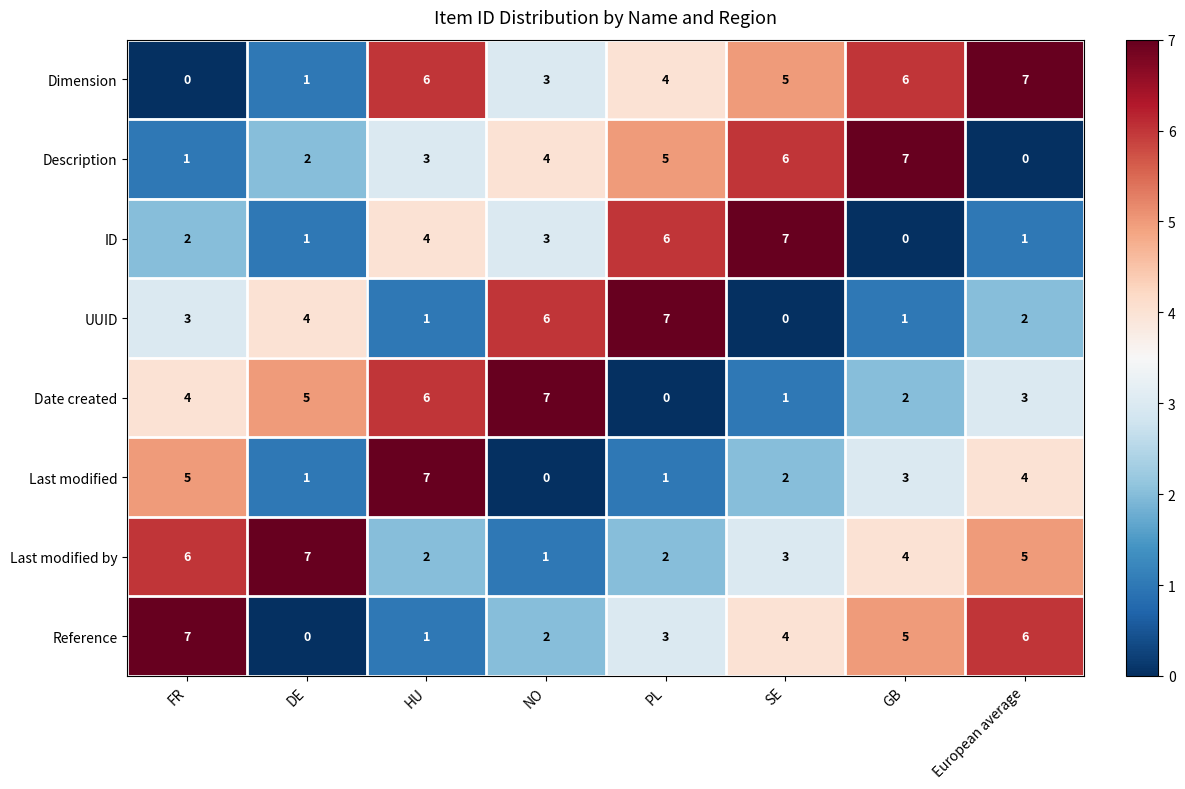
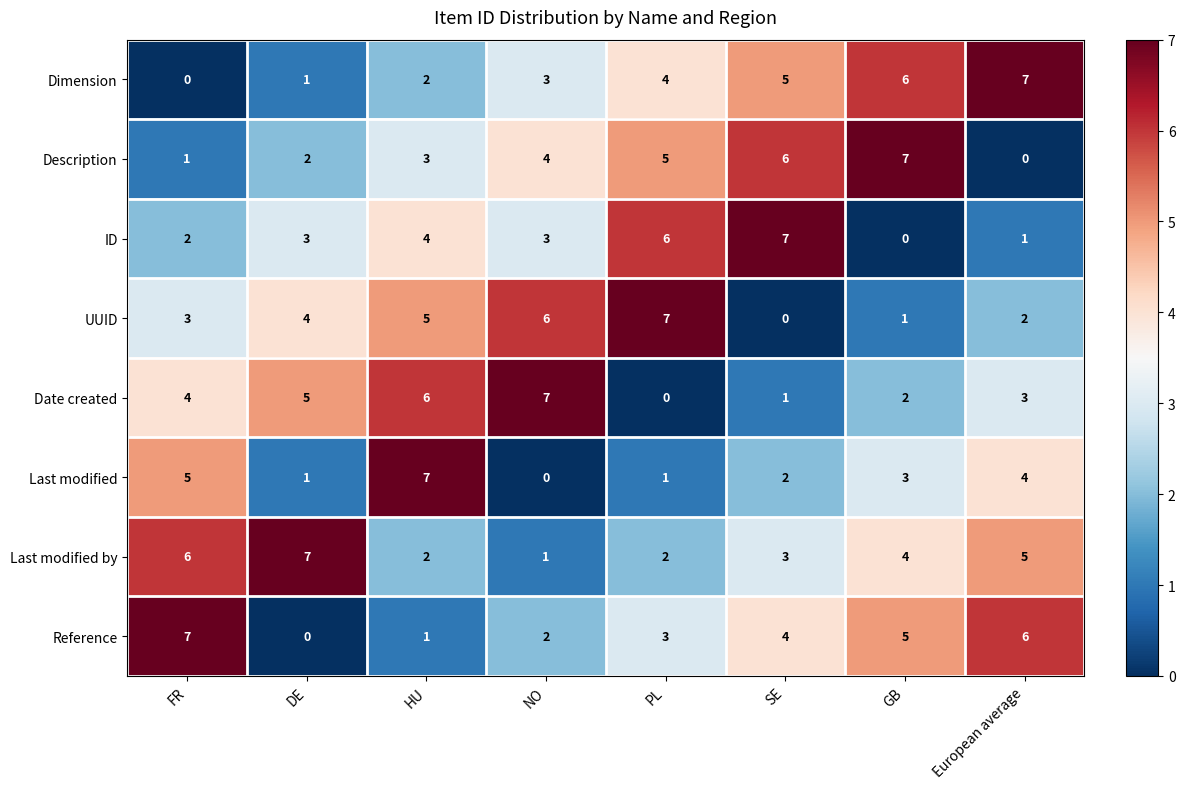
Dimension, HU: 6 -> 2
ID, DE: 1 -> 3
UUID, HU: 1 -> 5
